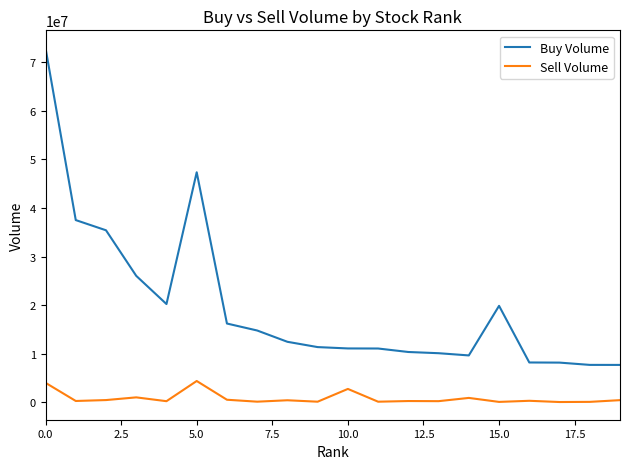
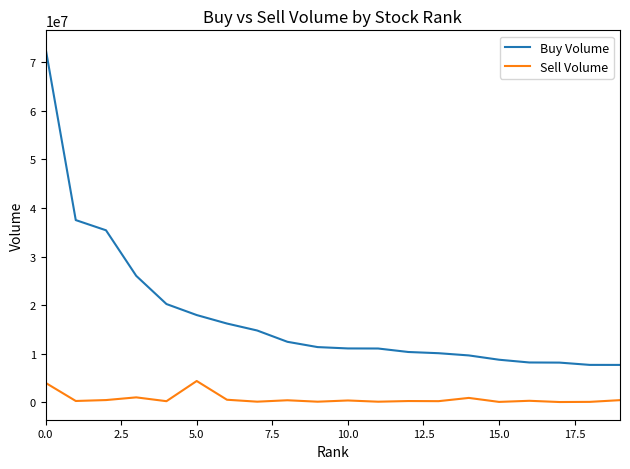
Buy Volume, 5.0: 47000000 -> 18000000
Sell Volume, 10.0: 3000000 -> 0
Buy Volume, 15.0: 20000000 -> 9000000
